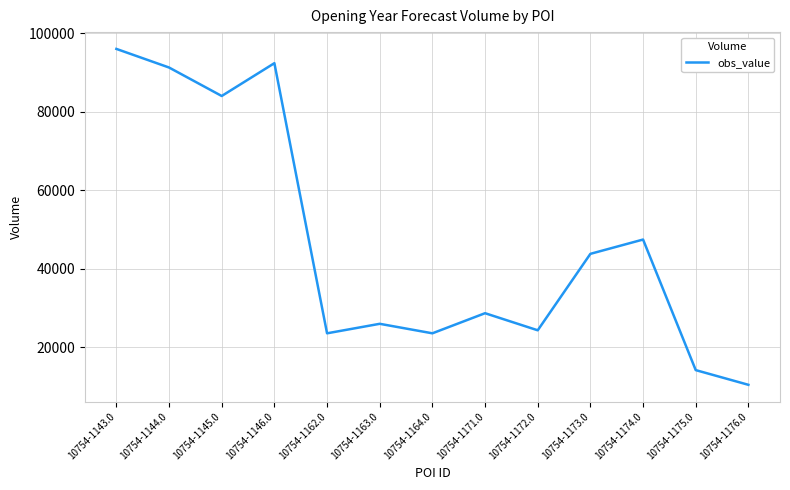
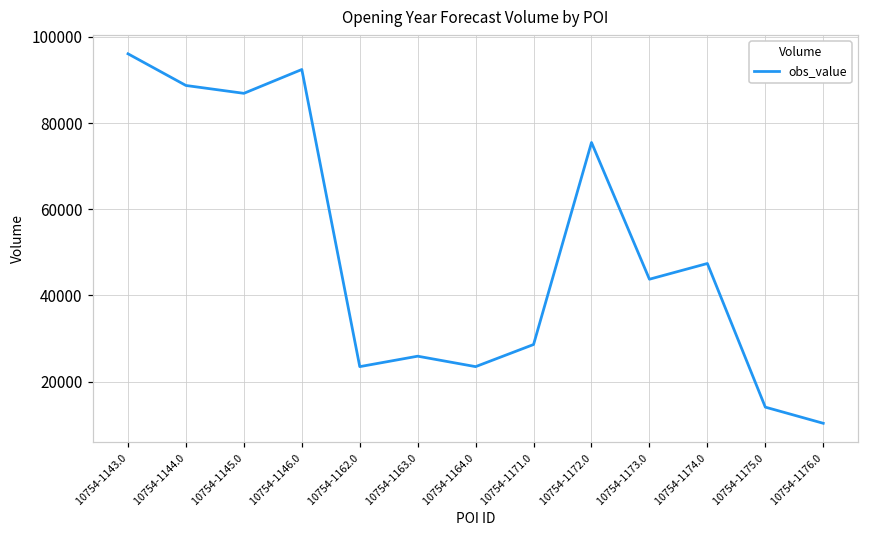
10754-1144.0: 91000 -> 89000
10754-1145.0: 84000 -> 87000
10754-1172.0: 24000 -> 75000
